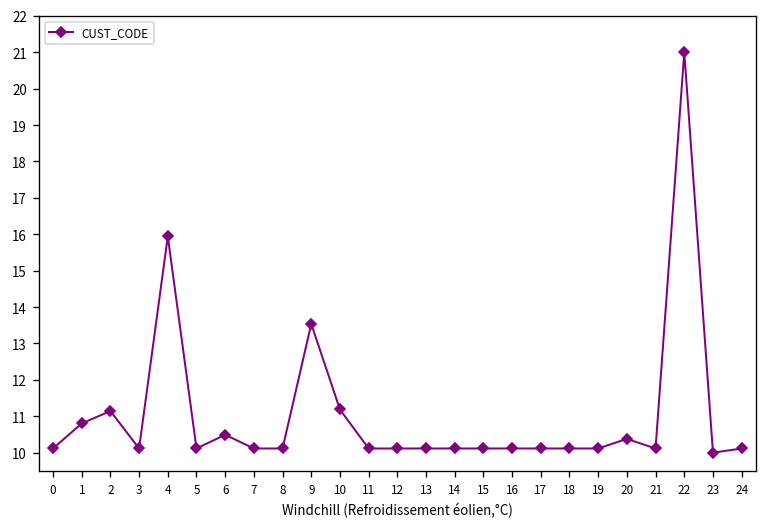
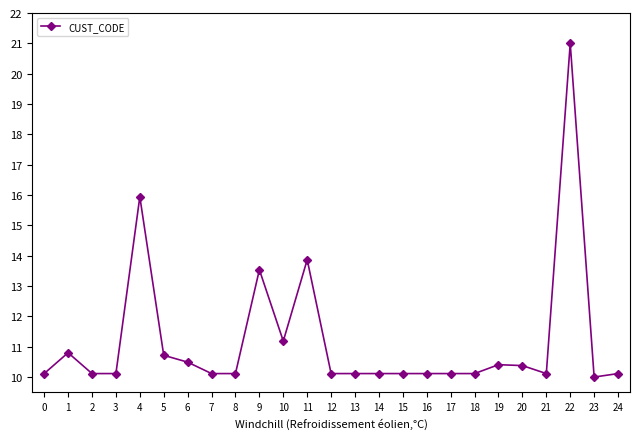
2: 11.1 -> 10.1
5: 10.1 -> 10.7
11: 10.1 -> 13.9
19: 10.1 -> 10.4
